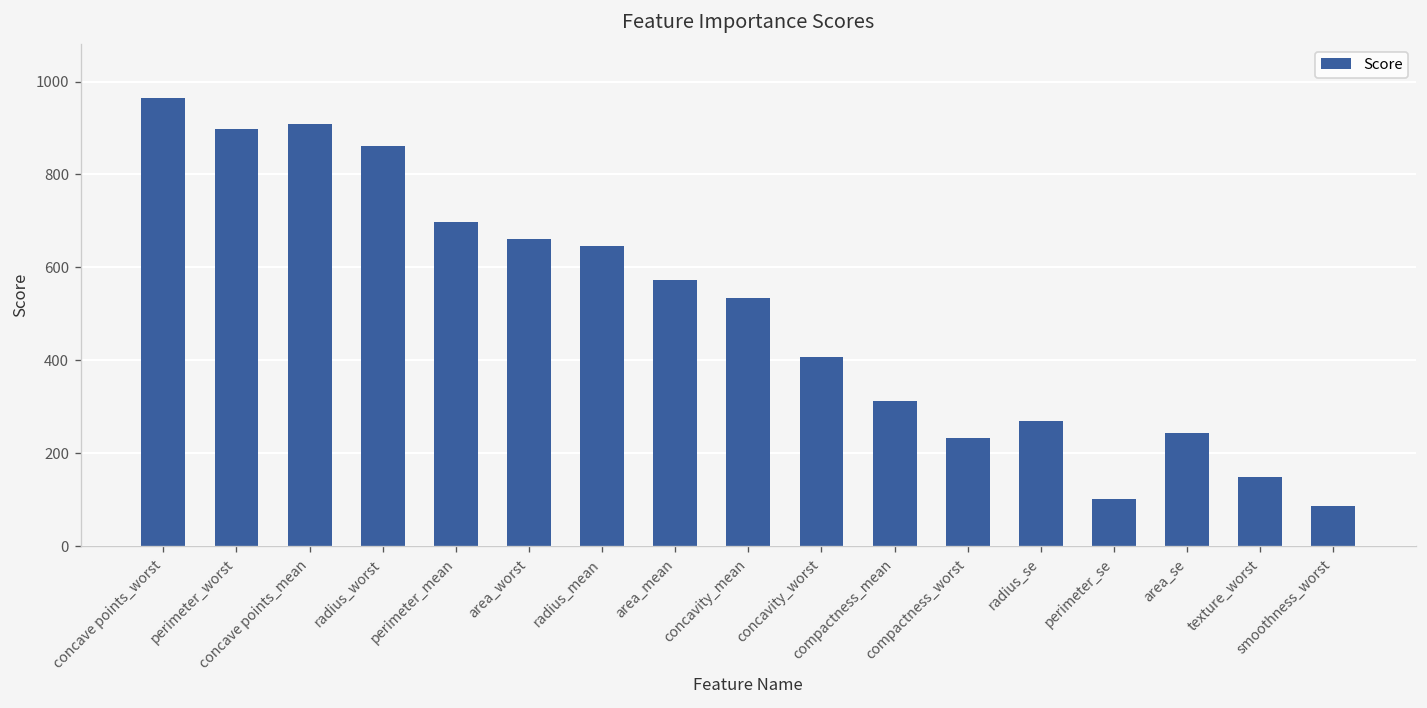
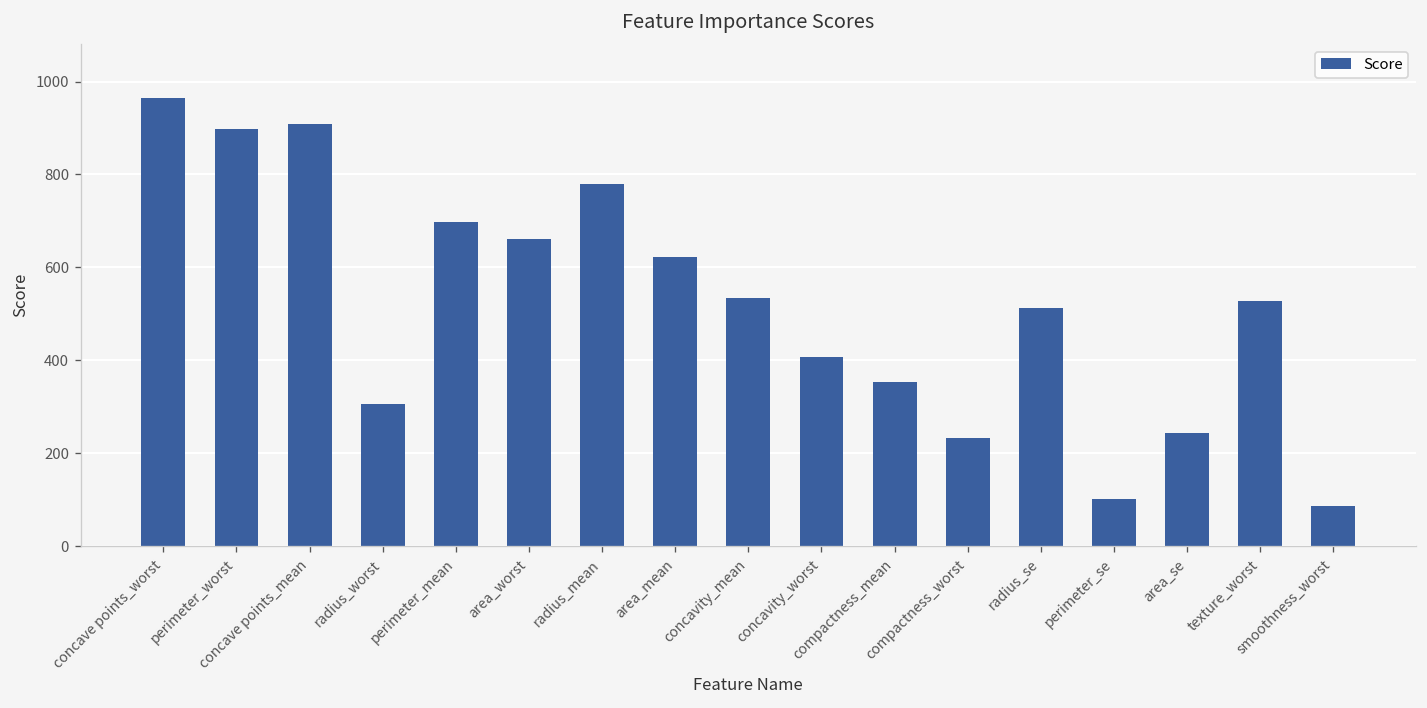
radius_worst: 860 -> 310
radius_mean: 650 -> 780
area_mean: 570 -> 620
compactness_mean: 310 -> 350
radius_se: 270 -> 510
texture_worst: 150 -> 530
